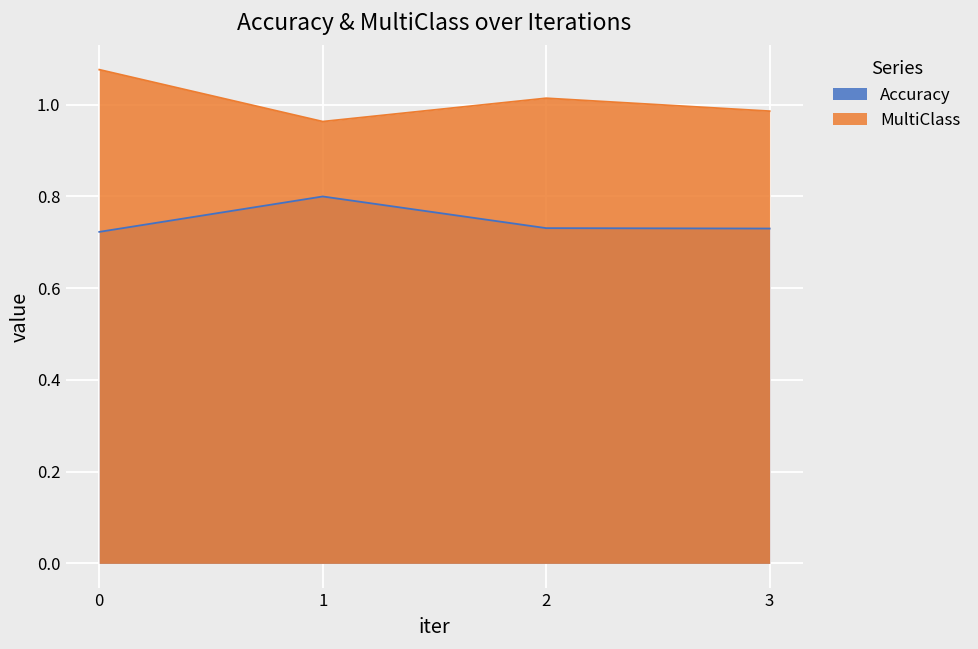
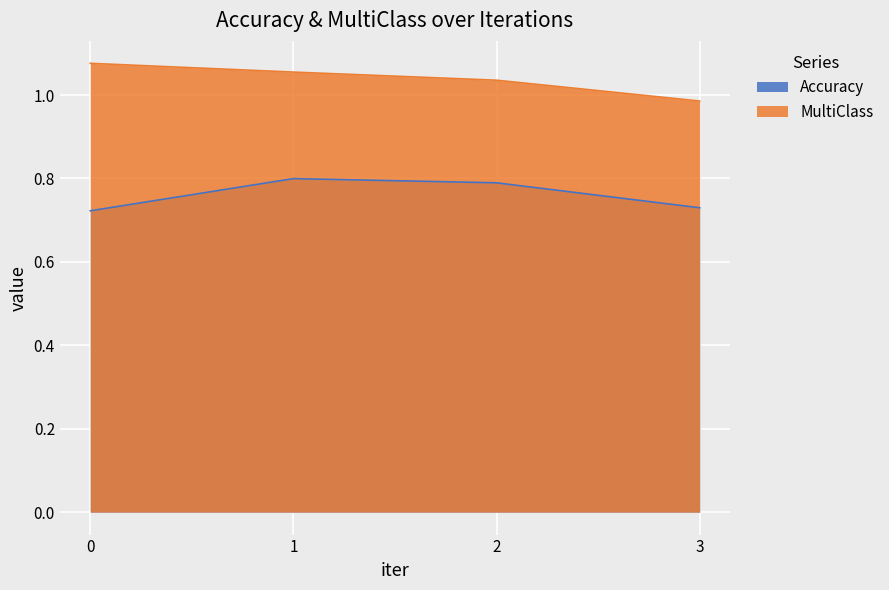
MultiClass, 1: 0.96 -> 1.05
Accuracy, 2: 0.73 -> 0.79
MultiClass, 2: 1.01 -> 1.04
